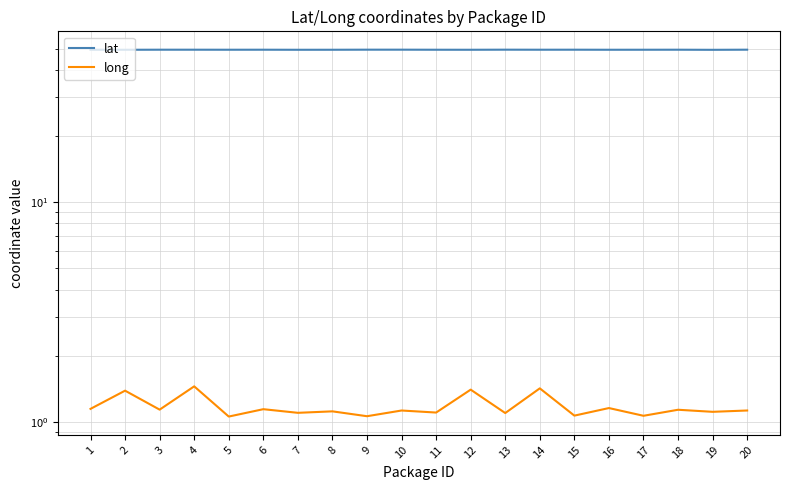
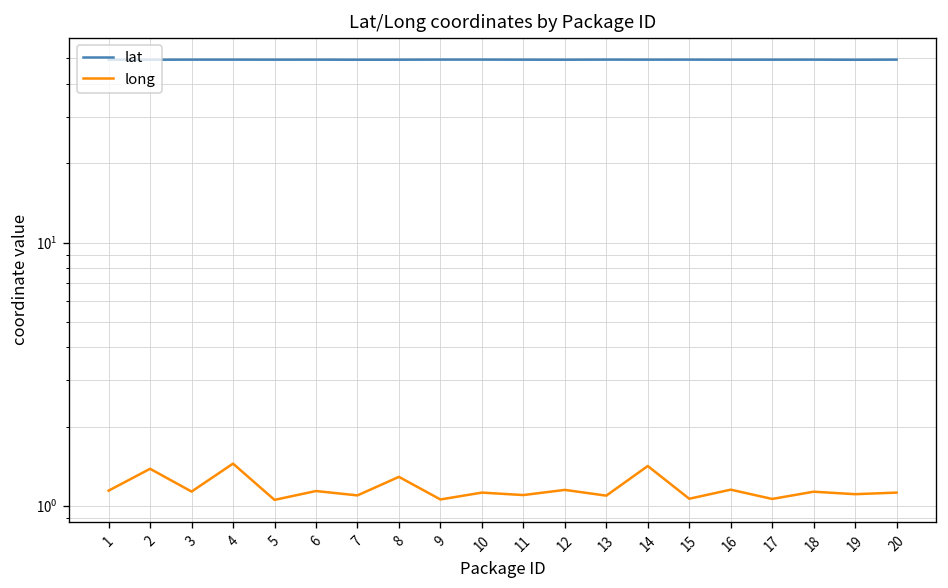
long, 8: 1.1 -> 1.3
long, 12: 1.4 -> 1.2
